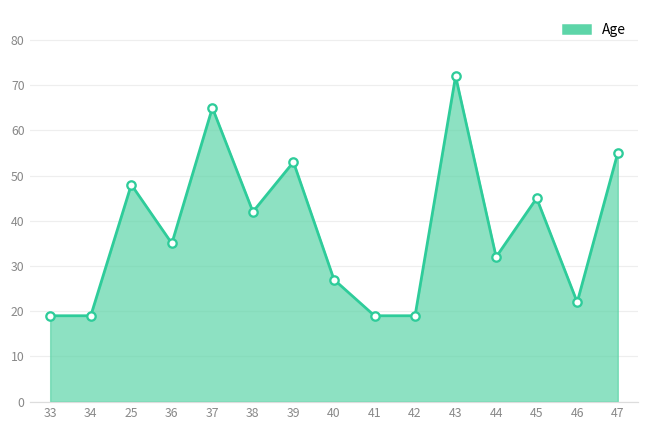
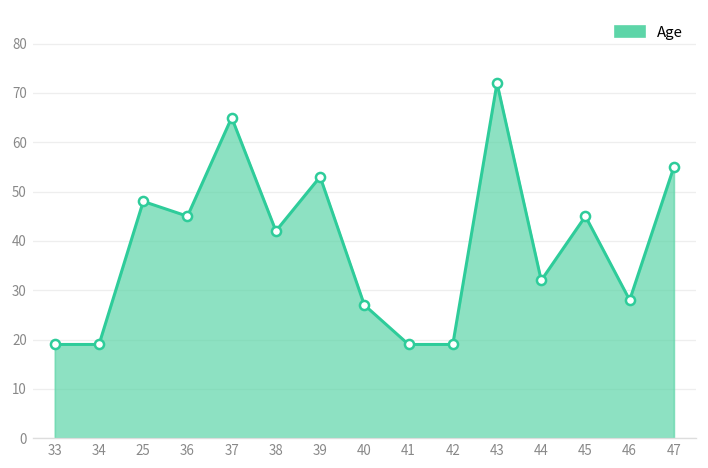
36: 35 -> 45
46: 22 -> 28
